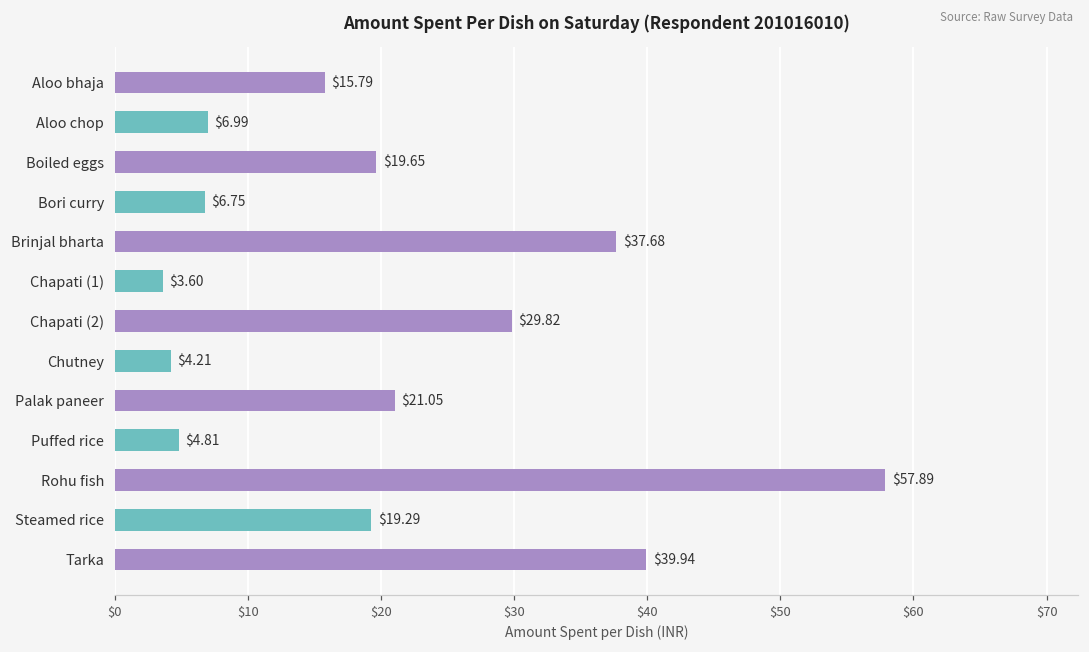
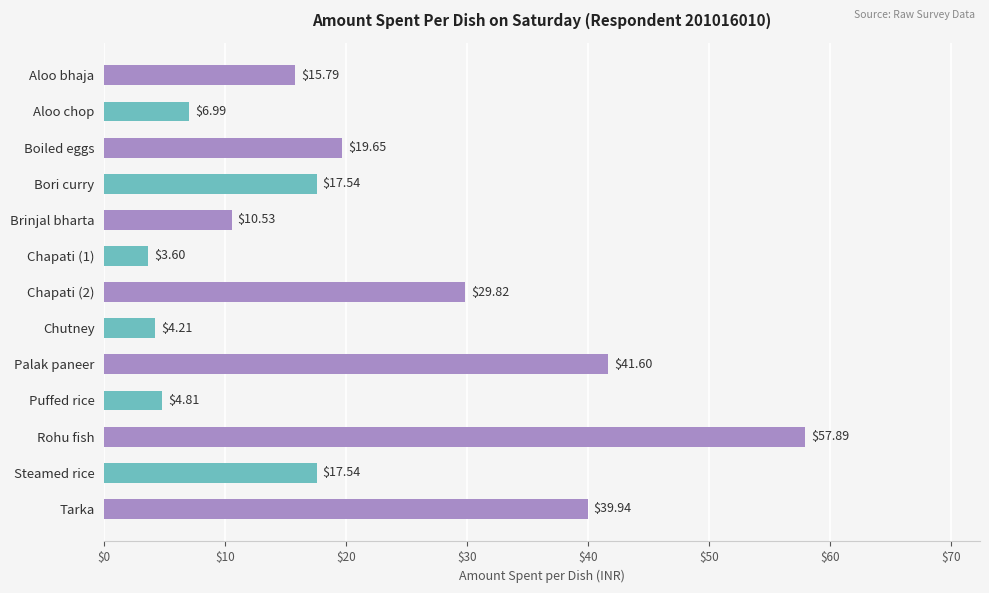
Bori curry: $6.75 -> $17.54
Brinjal bharta: $37.68 -> $10.53
Palak paneer: $21.05 -> $41.60
Steamed rice: $19.29 -> $17.54
